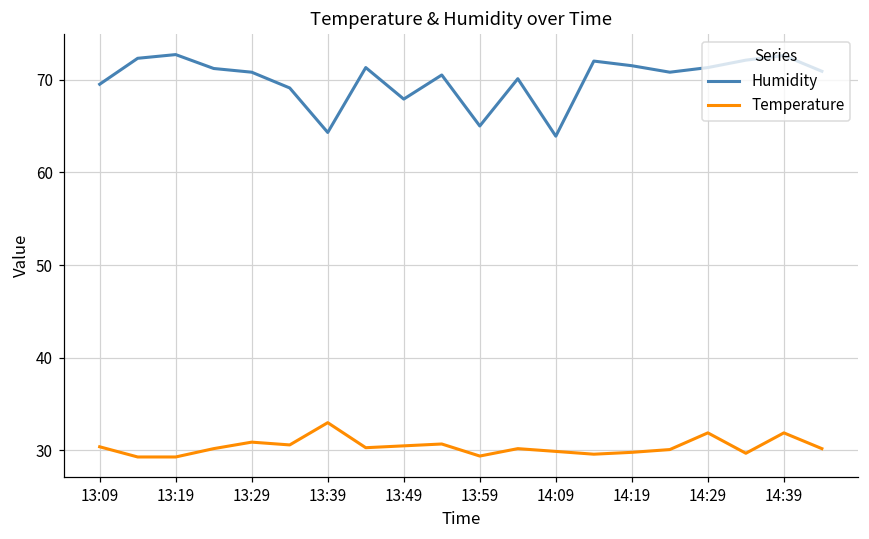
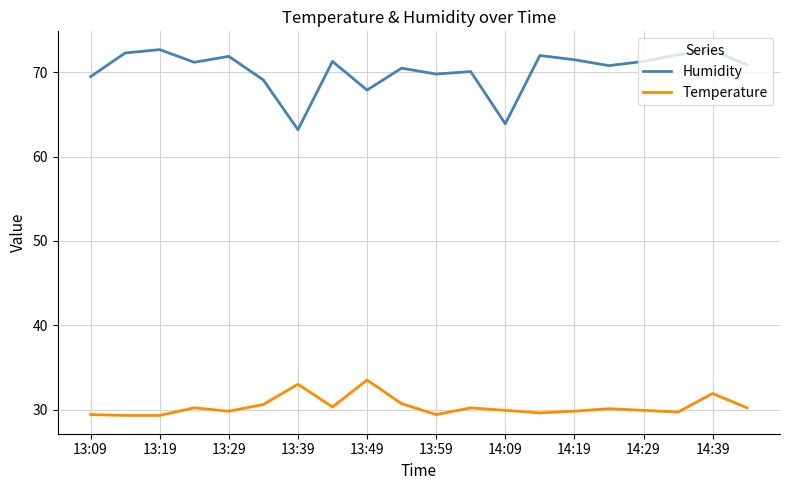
Temperature, 13:09: 30 -> 29
Humidity, 13:29: 71 -> 72
Temperature, 13:29: 31 -> 30
Humidity, 13:39: 64 -> 63
Temperature, 13:49: 31 -> 34
Humidity, 13:59: 65 -> 70
Temperature, 14:29: 32 -> 30
